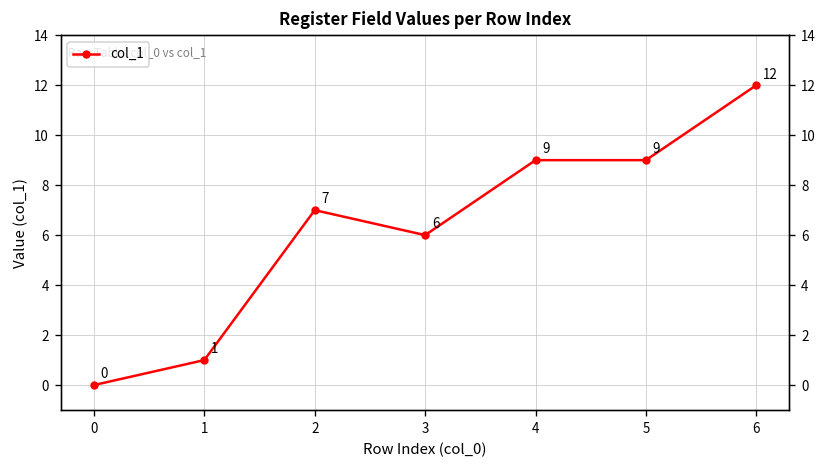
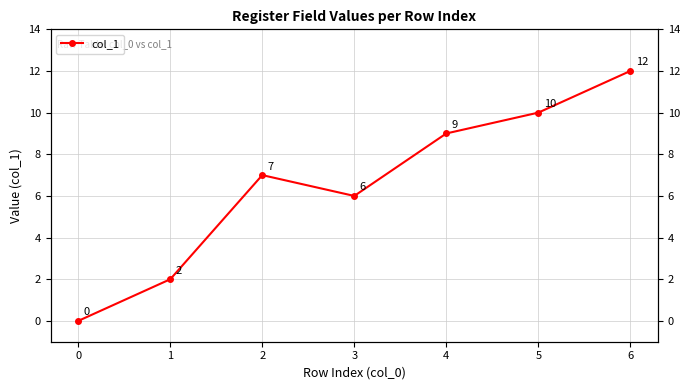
1: 1 -> 2
5: 9 -> 10
